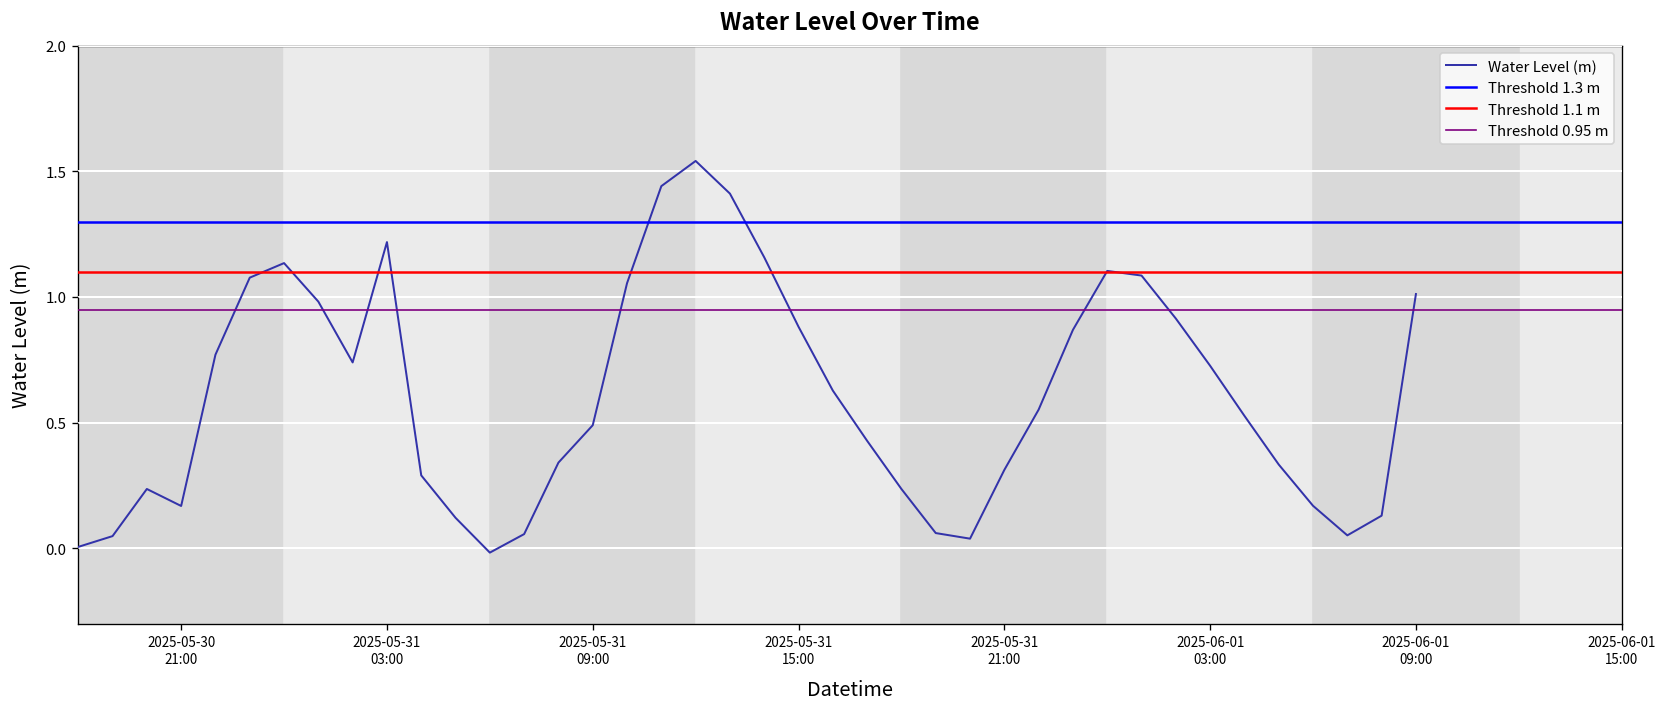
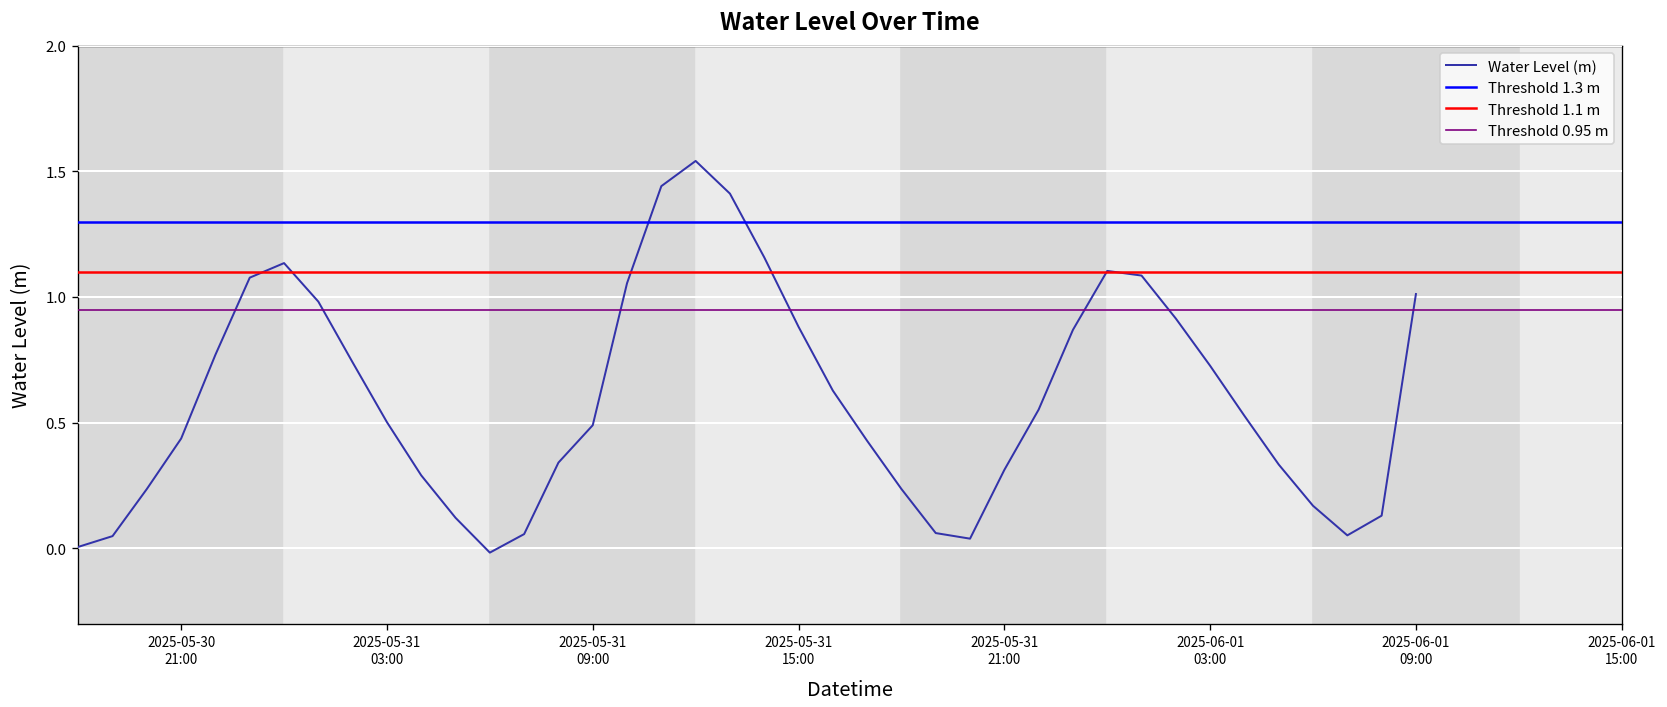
2025-05-30 21:00: 0.17 -> 0.44
2025-05-31 03:00: 1.22 -> 0.50
